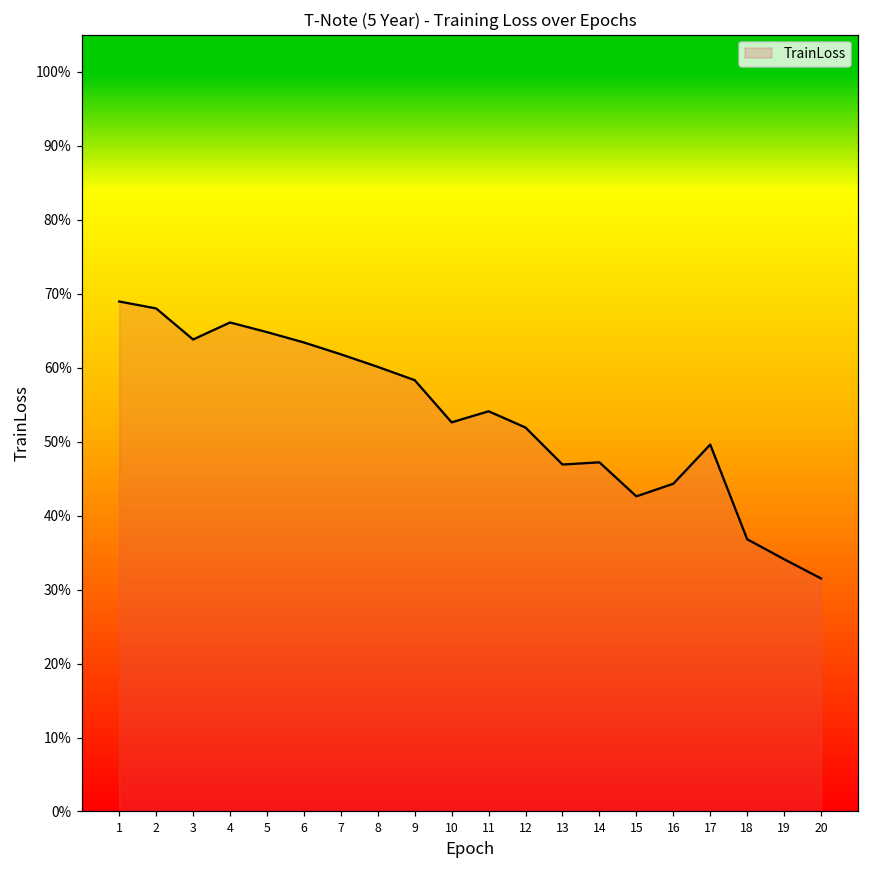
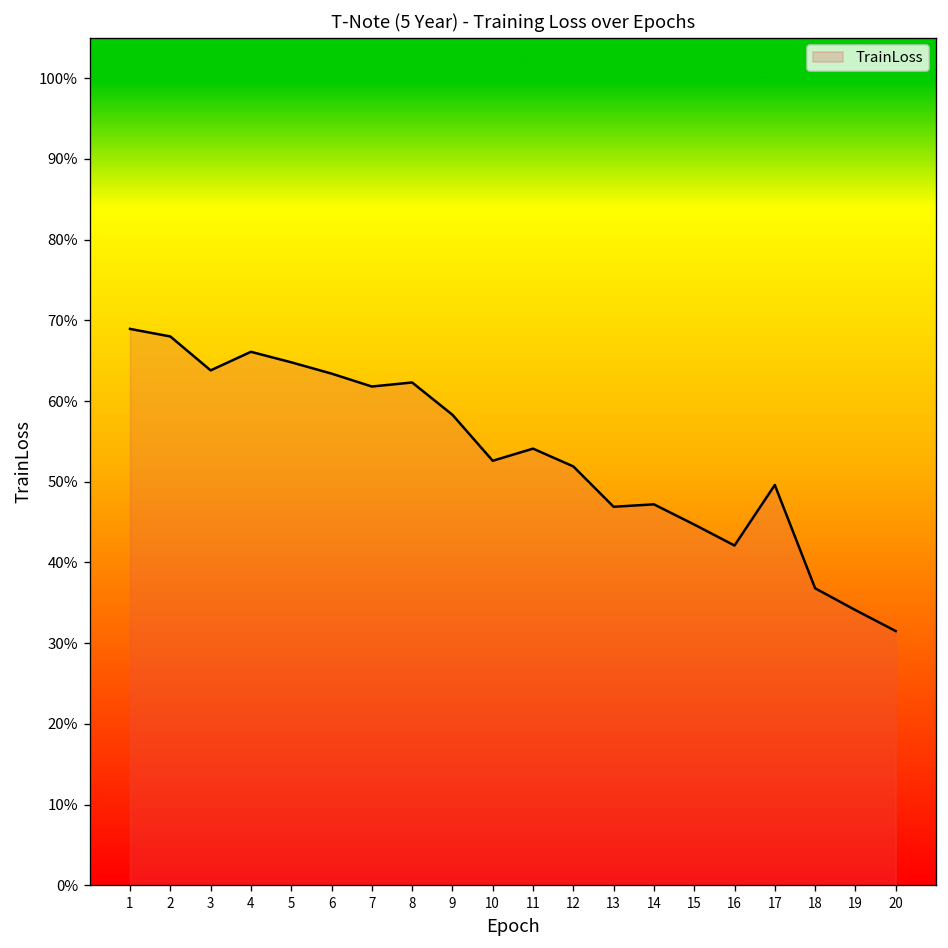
8: 60% -> 62%
15: 43% -> 45%
16: 44% -> 42%
